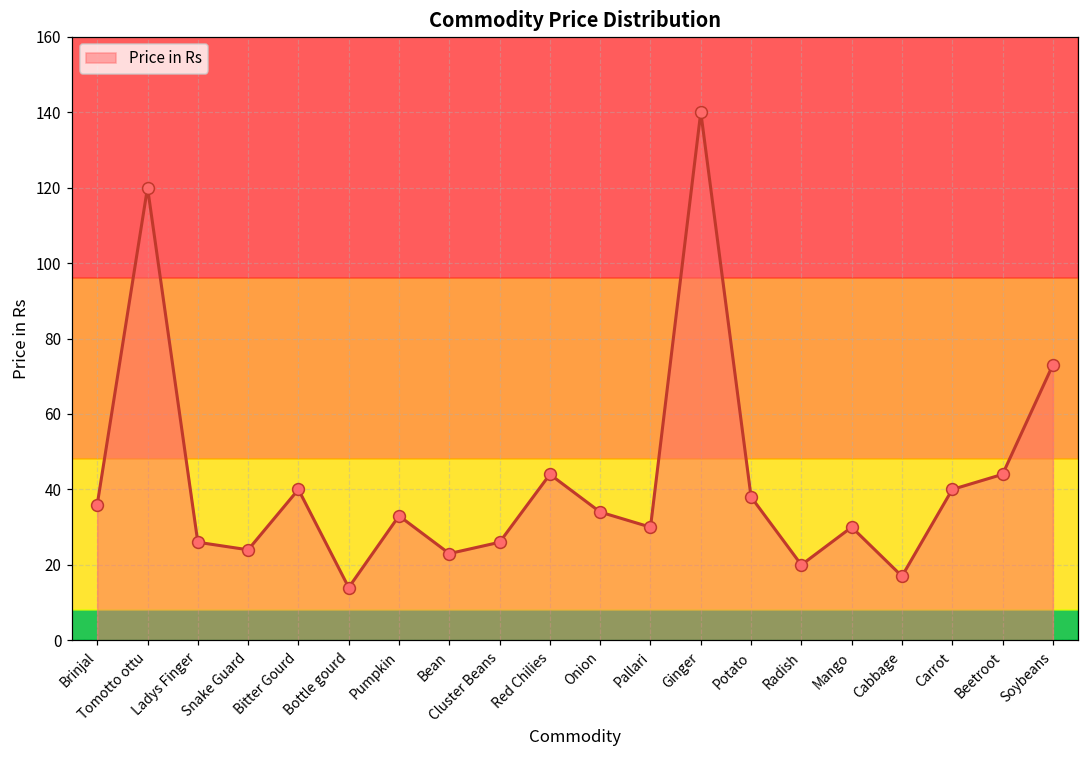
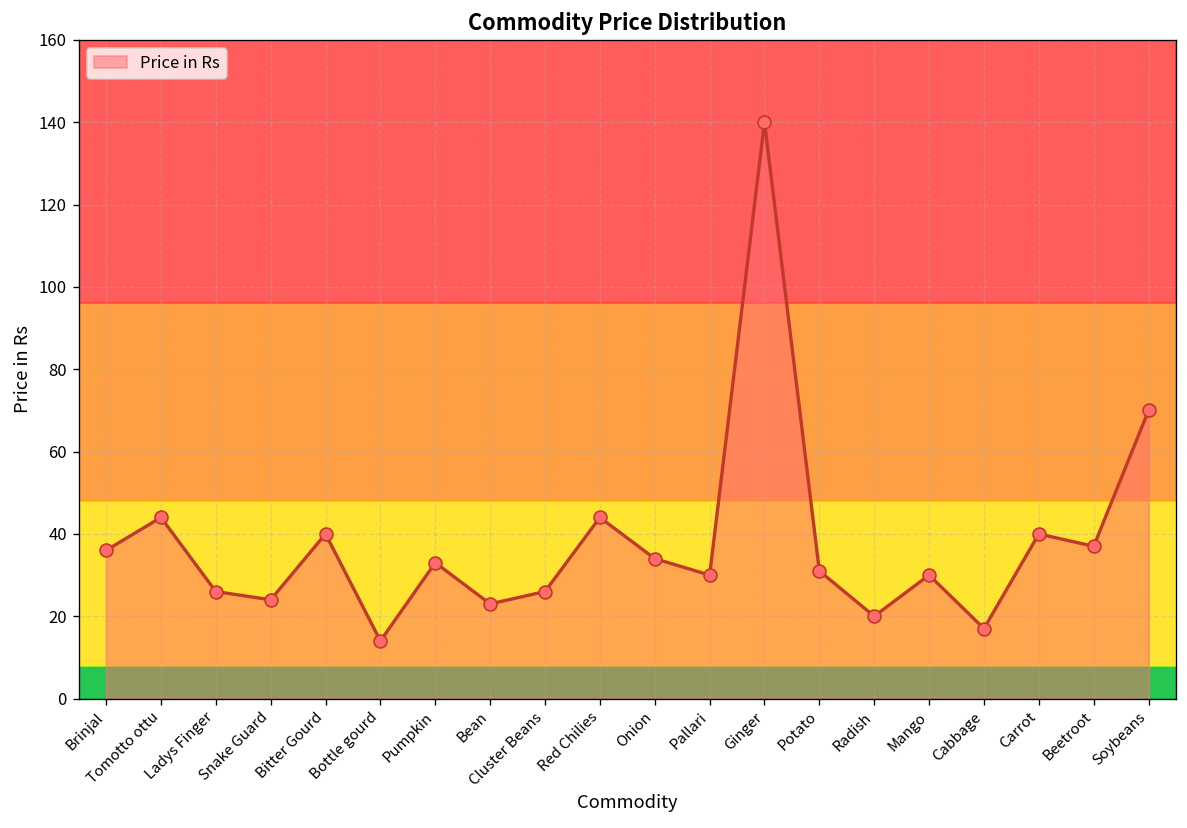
Tomotto ottu: 120 -> 44
Potato: 38 -> 31
Beetroot: 44 -> 37
Soybeans: 73 -> 70
